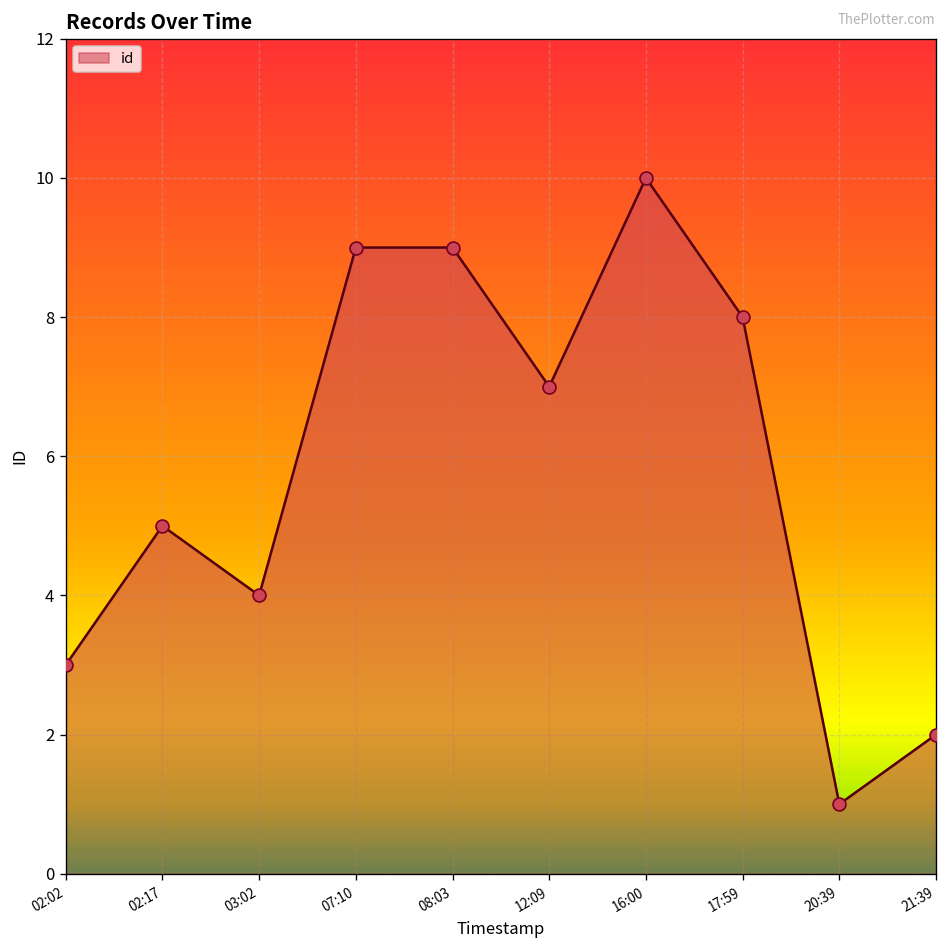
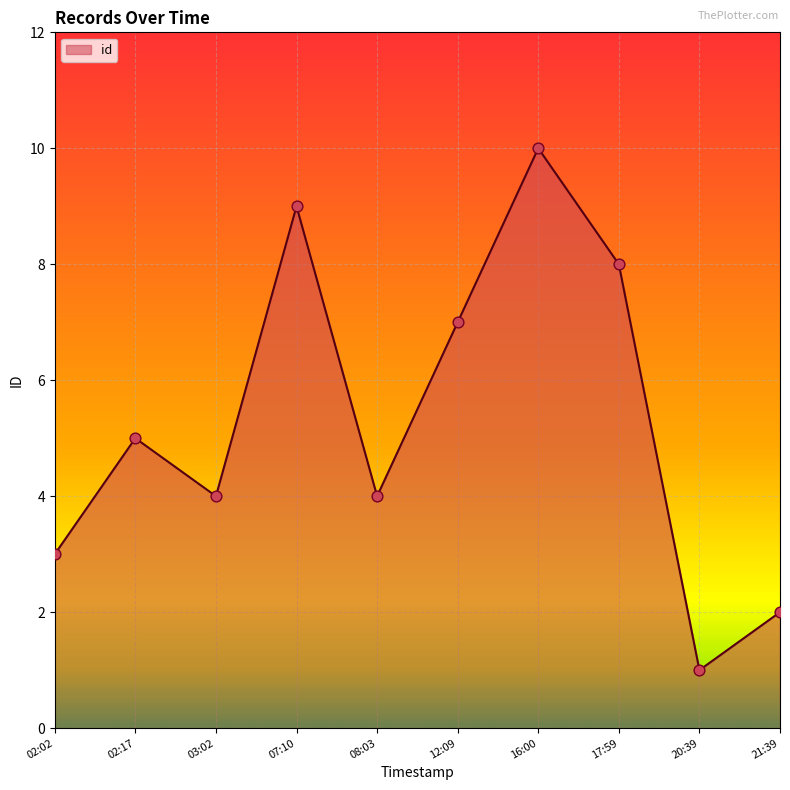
08:03: 9 -> 4
